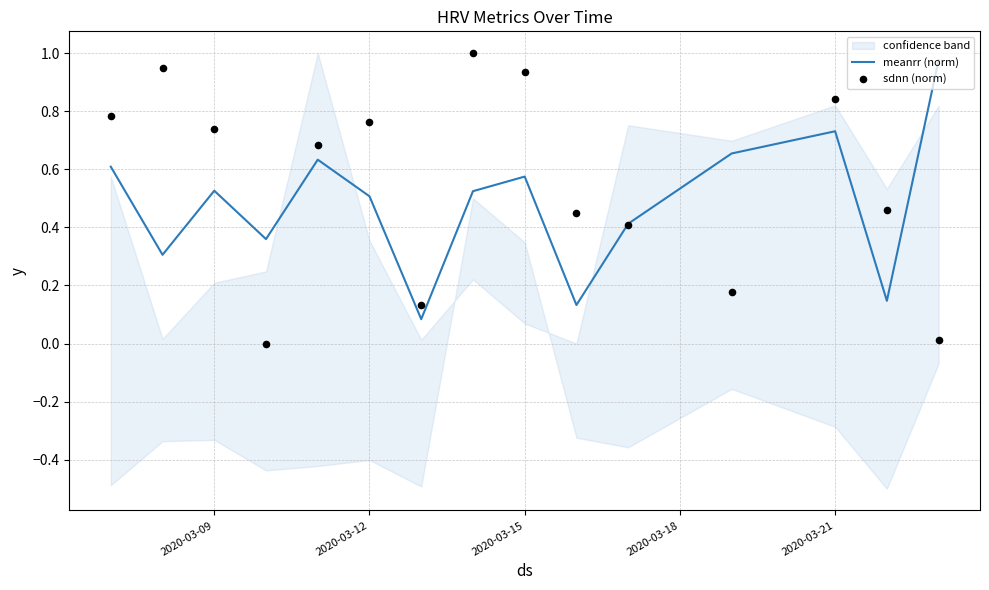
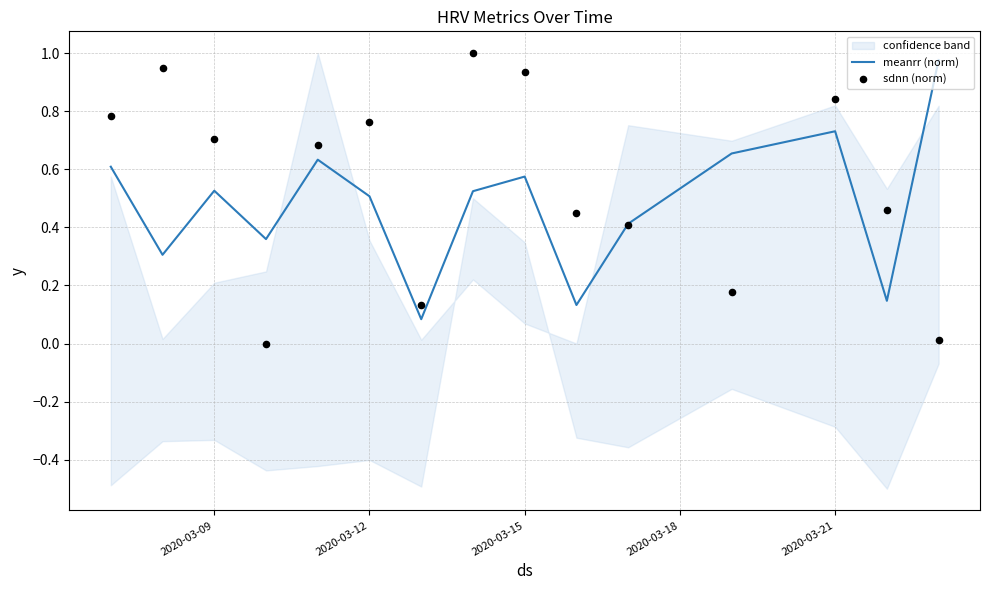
sdnn (norm), 2020-03-09: 0.74 -> 0.71
